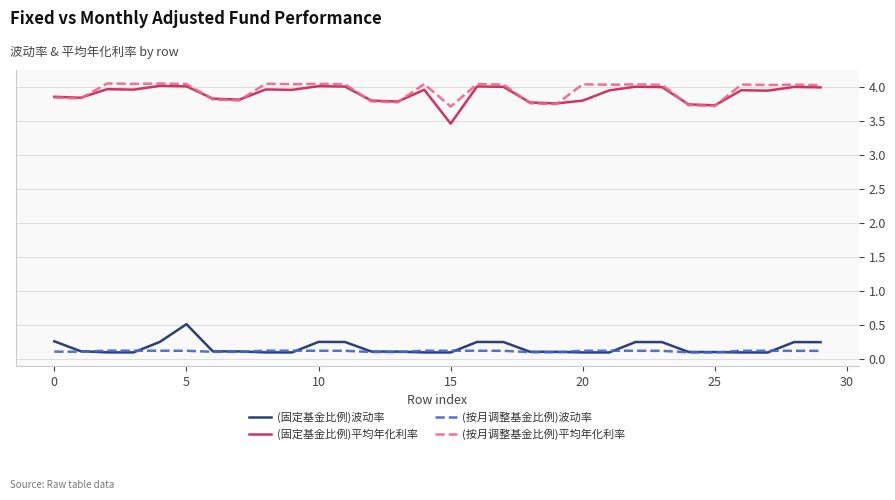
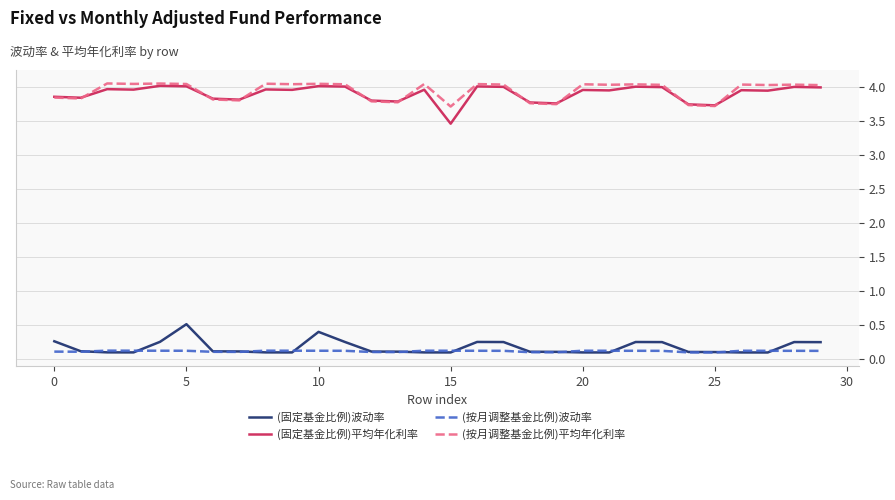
(固定基金比例)波动率, 10: 0.3 -> 0.4
(固定基金比例)平均年化利率, 20: 3.8 -> 4.0
